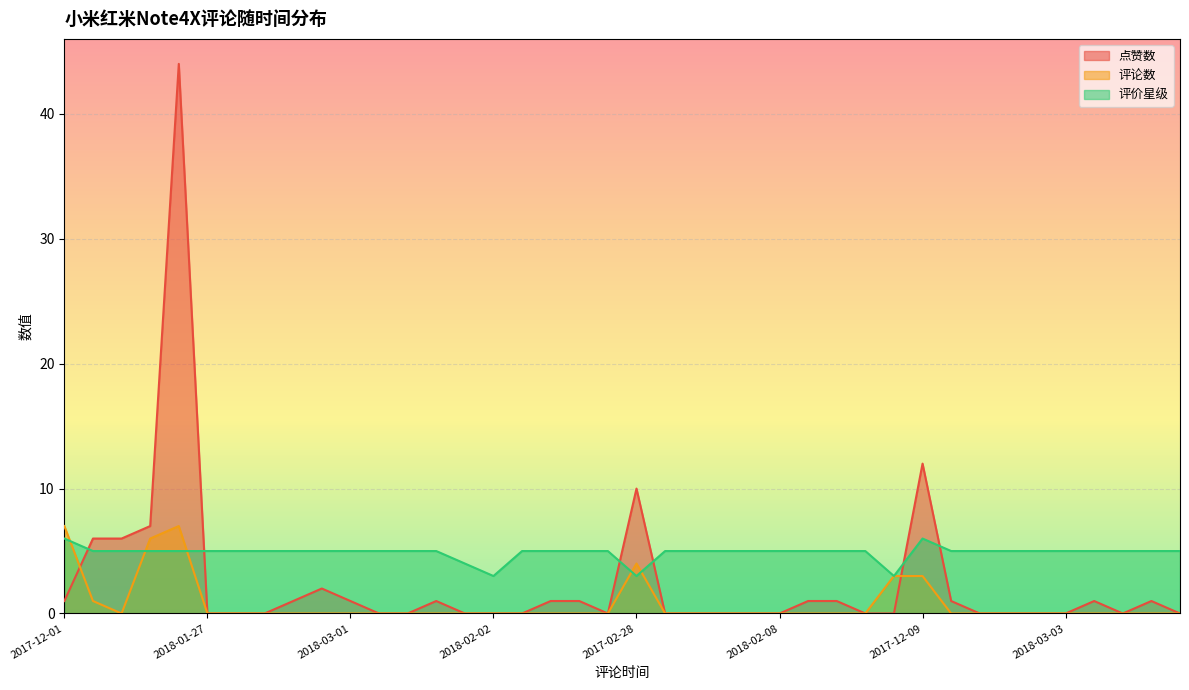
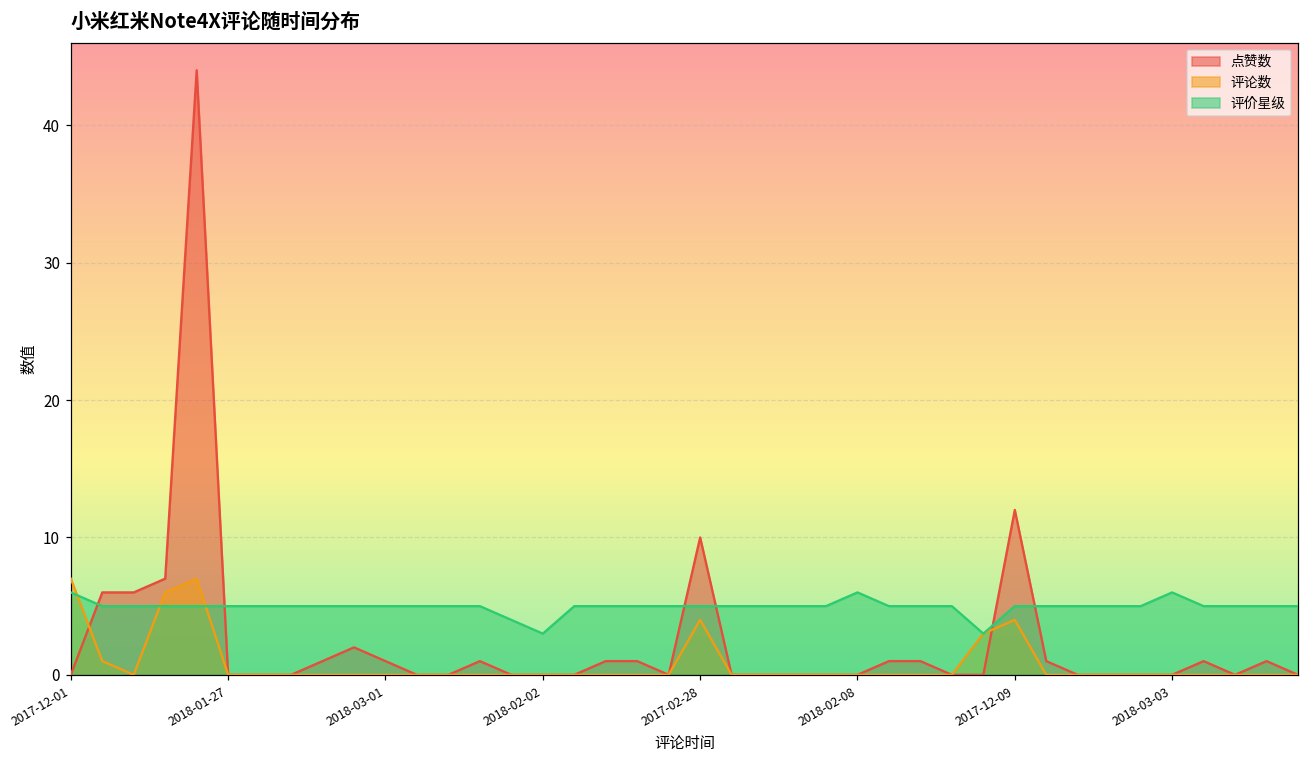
点赞数, 2017-12-01: 1 -> 0
评价星级, 2017-02-28: 3 -> 5
评价星级, 2018-02-08: 5 -> 6
评论数, 2017-12-09: 3 -> 4
评价星级, 2017-12-09: 6 -> 5
评价星级, 2018-03-03: 5 -> 6
